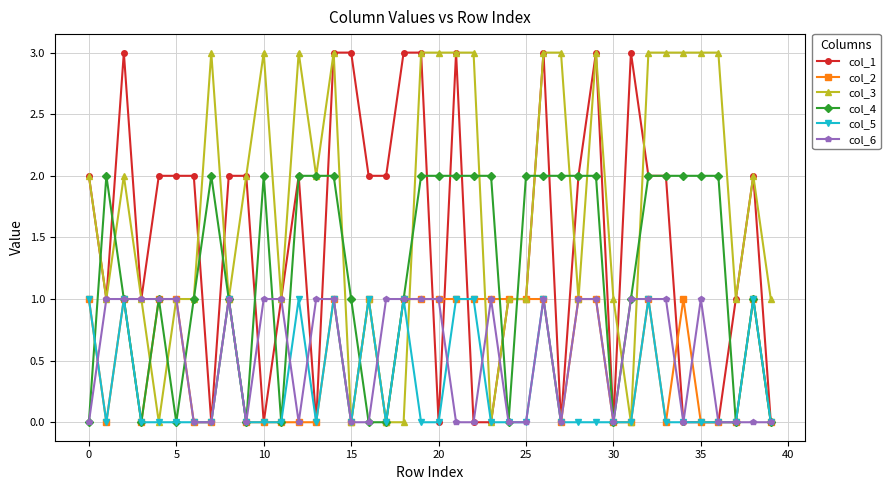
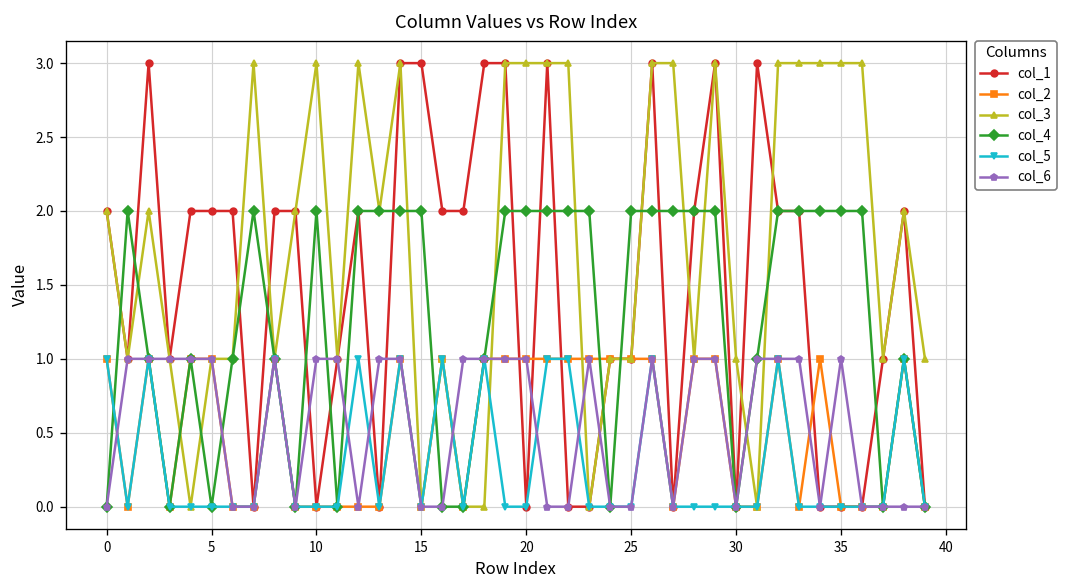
col_4, 15: 1 -> 2
